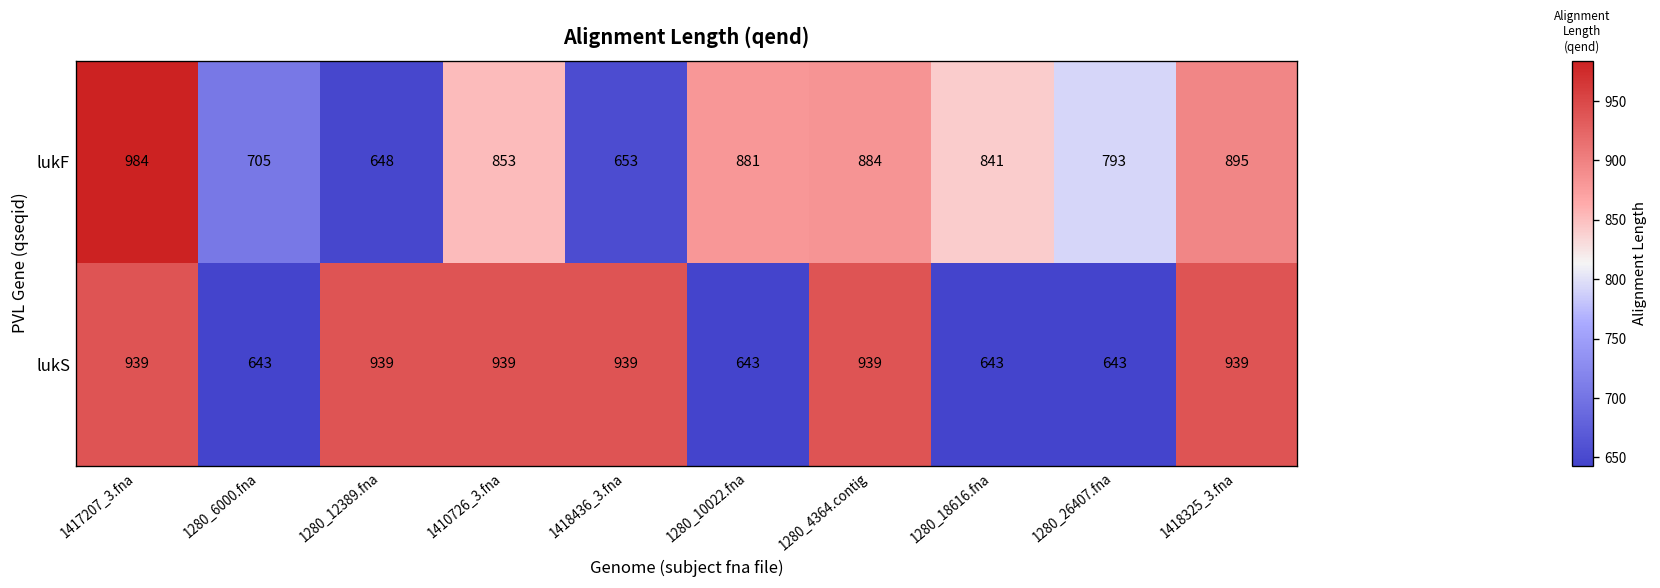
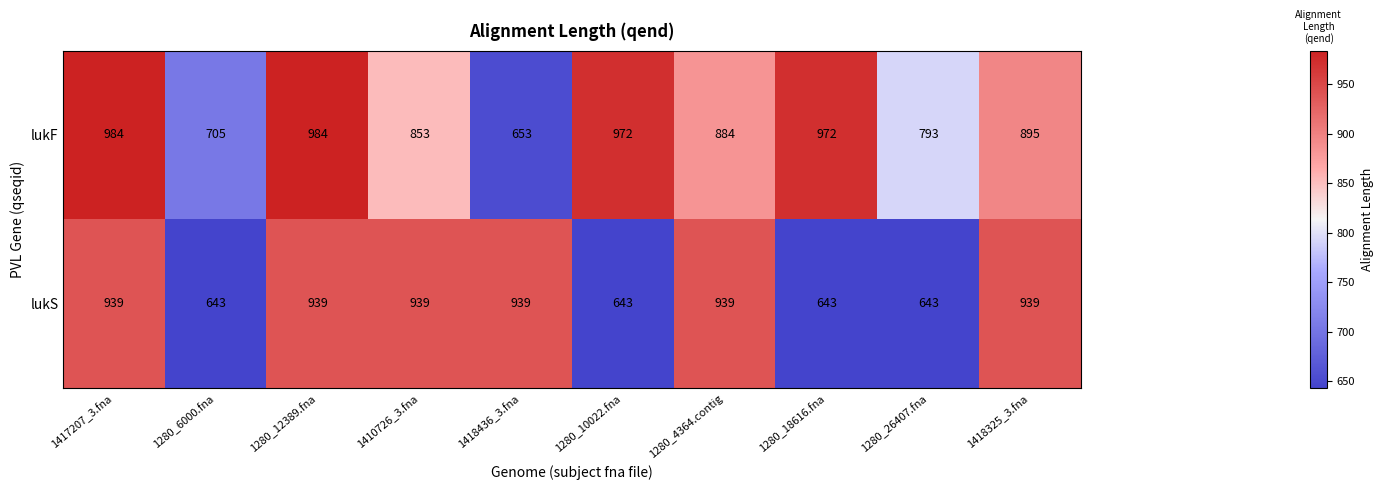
lukF, 1280_12389.fna: 648 -> 984
lukF, 1280_10022.fna: 881 -> 972
lukF, 1280_18616.fna: 841 -> 972
